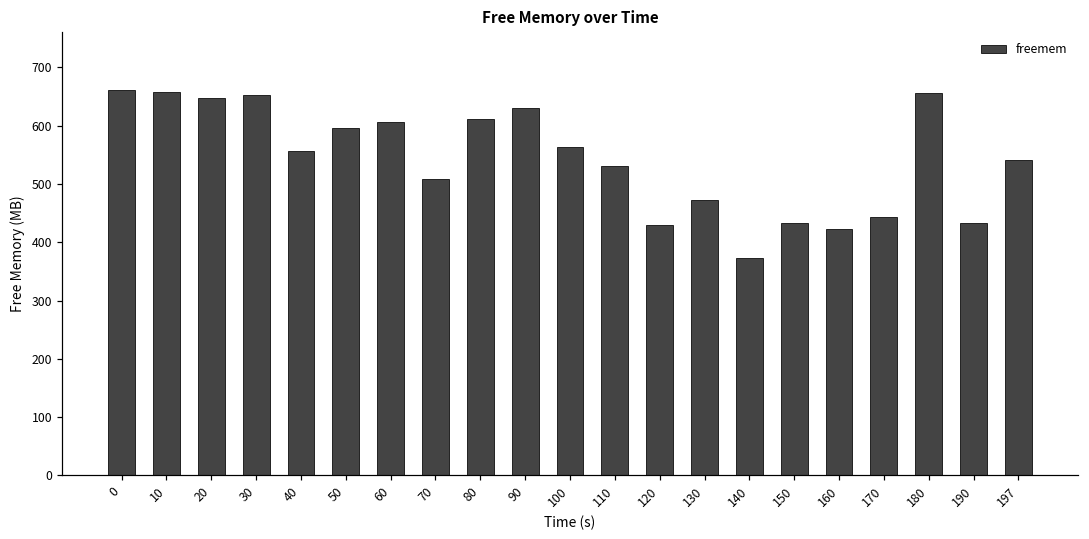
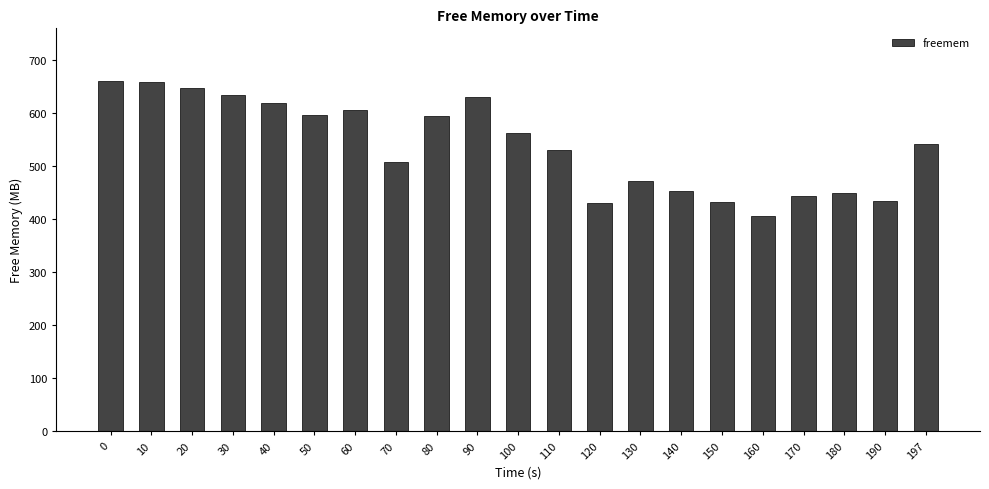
30: 650 -> 630
40: 560 -> 620
80: 610 -> 600
140: 370 -> 450
160: 420 -> 410
180: 660 -> 450
